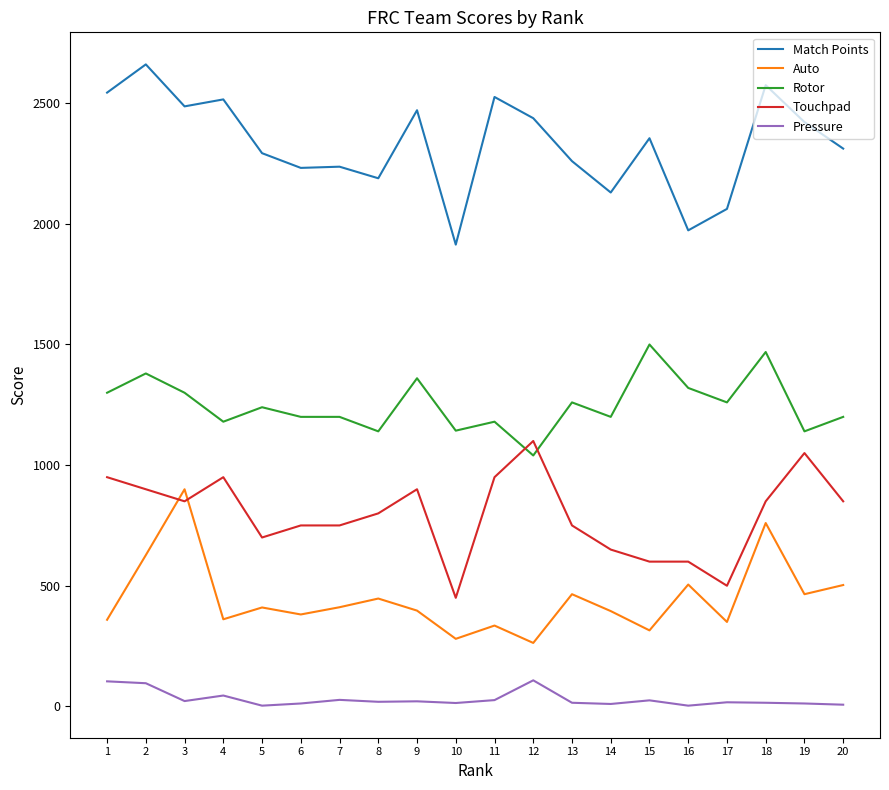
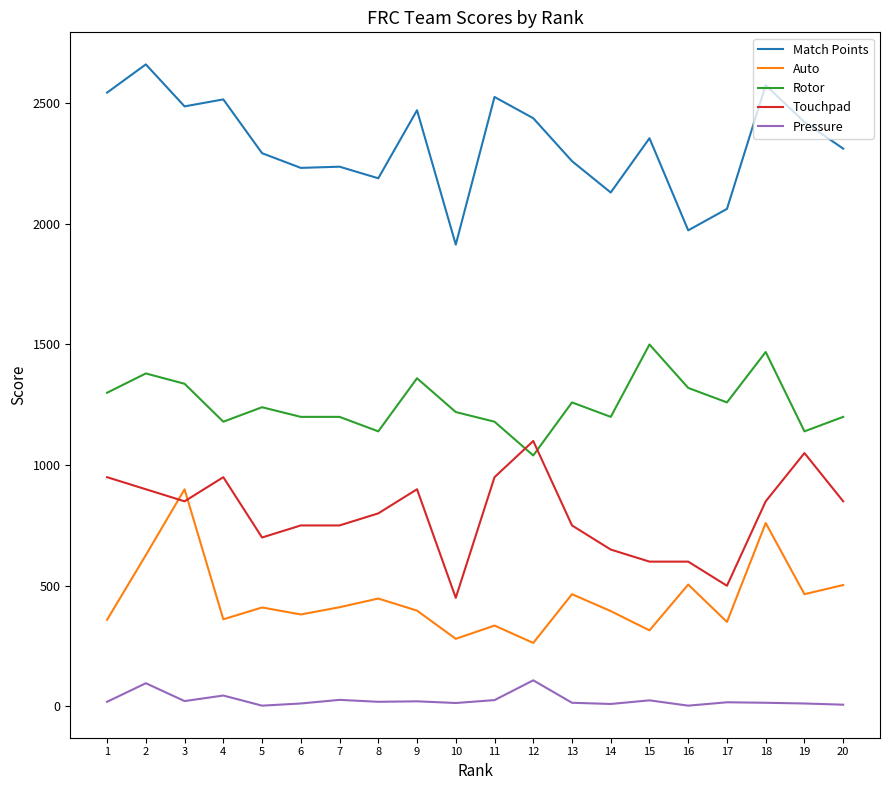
Pressure, 1: 100 -> 20
Rotor, 3: 1300 -> 1340
Rotor, 10: 1140 -> 1220
